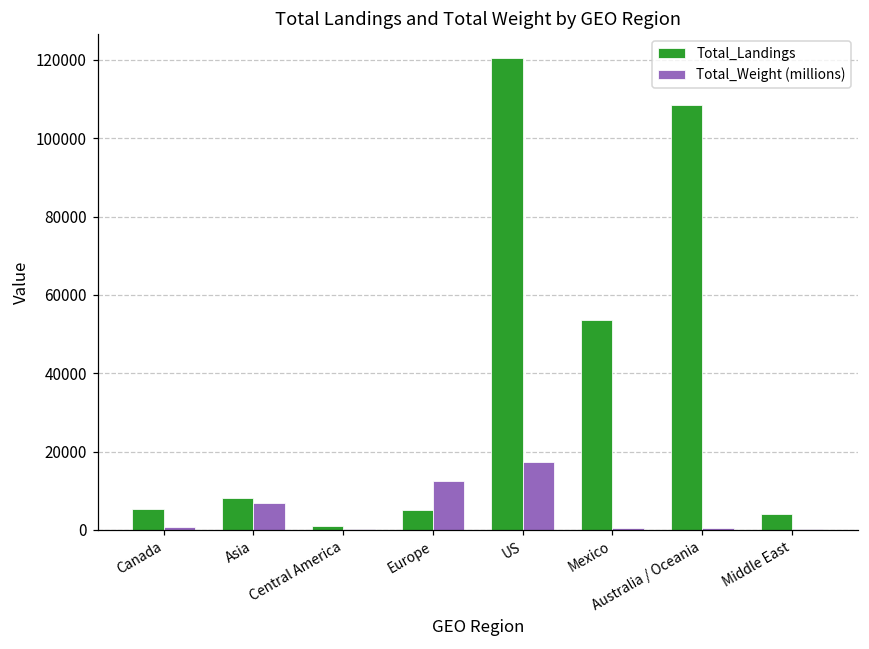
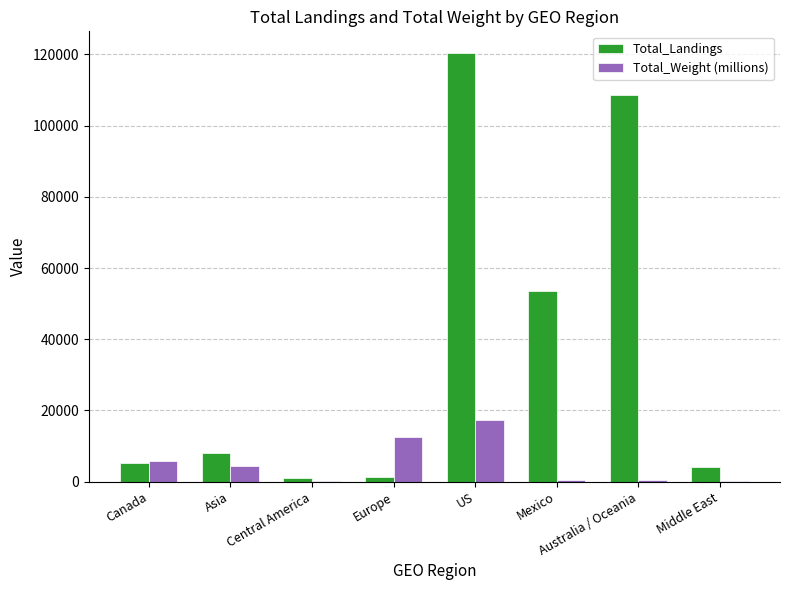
Total_Weight (millions), Canada: 1000 -> 6000
Total_Weight (millions), Asia: 7000 -> 4000
Total_Landings, Europe: 5000 -> 1000
